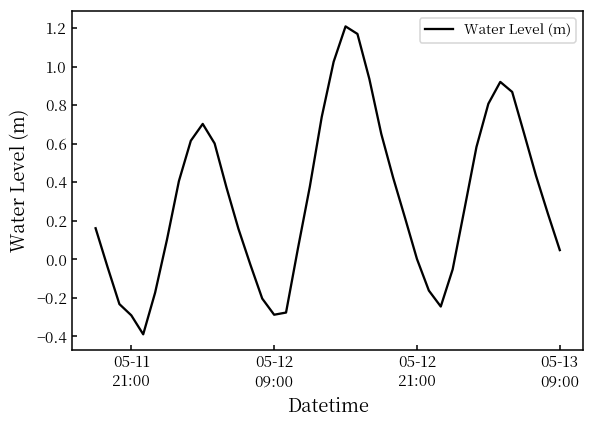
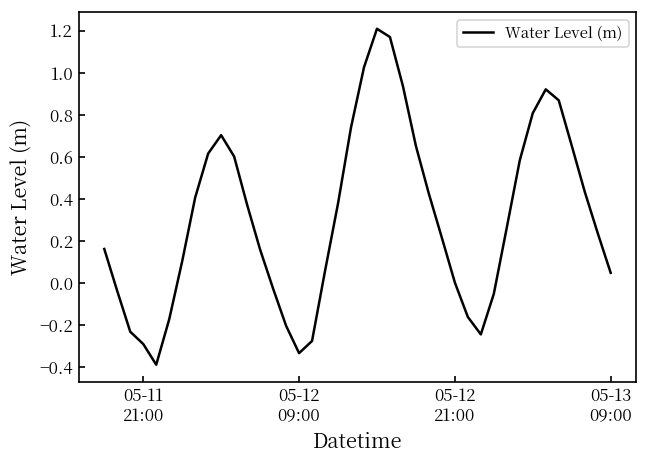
05-12 09:00: -0.29 -> -0.33
